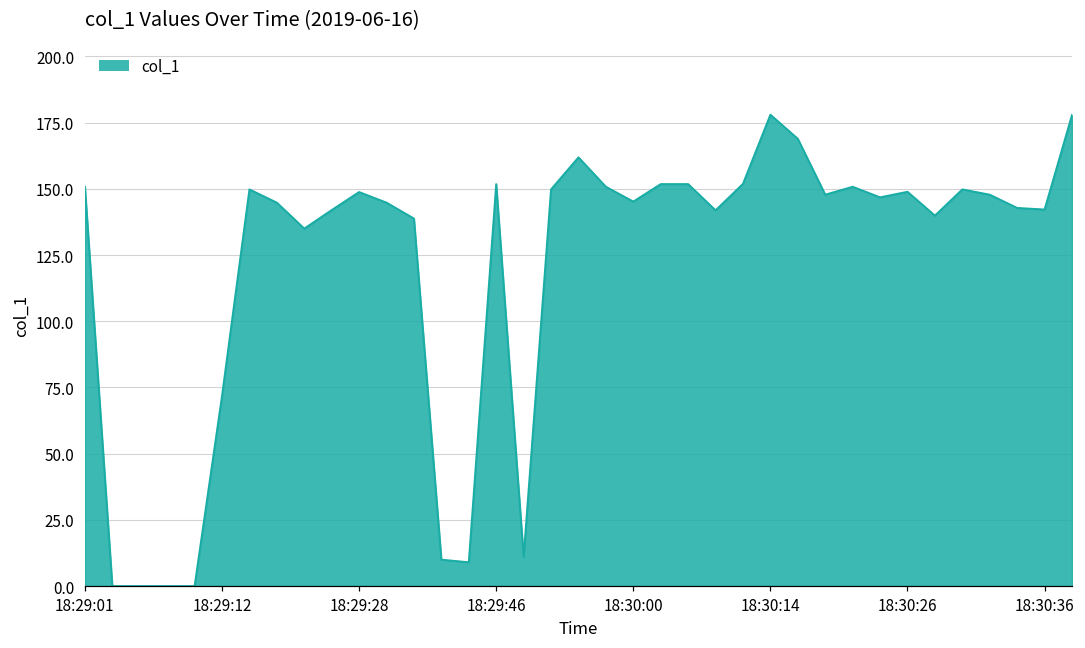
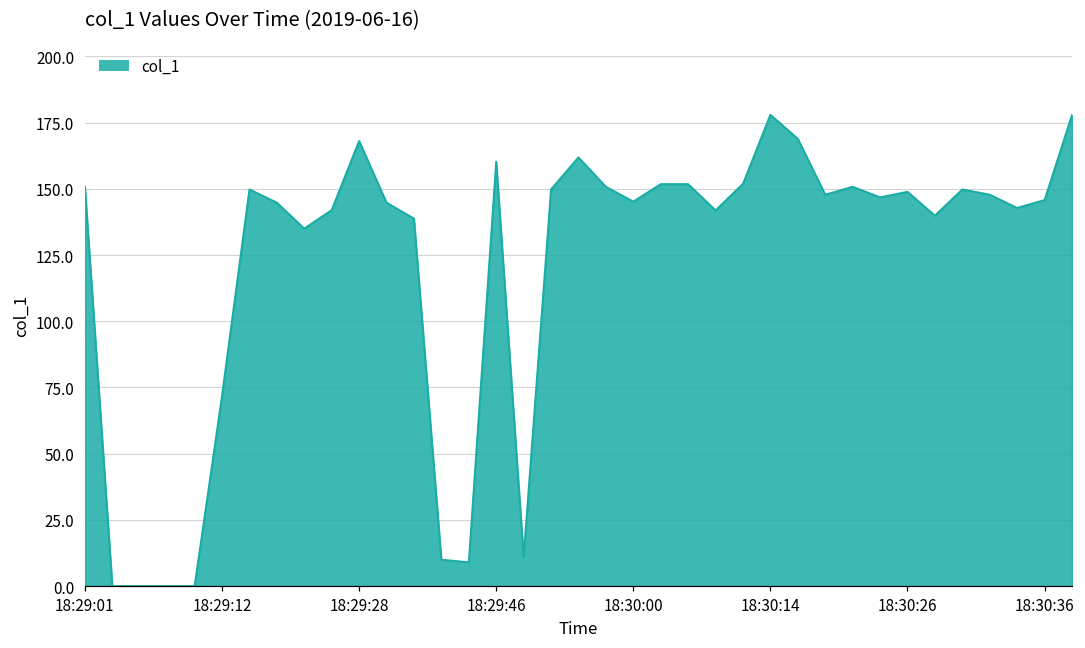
18:29:28: 149 -> 168
18:29:46: 152 -> 160
18:30:36: 142 -> 146
